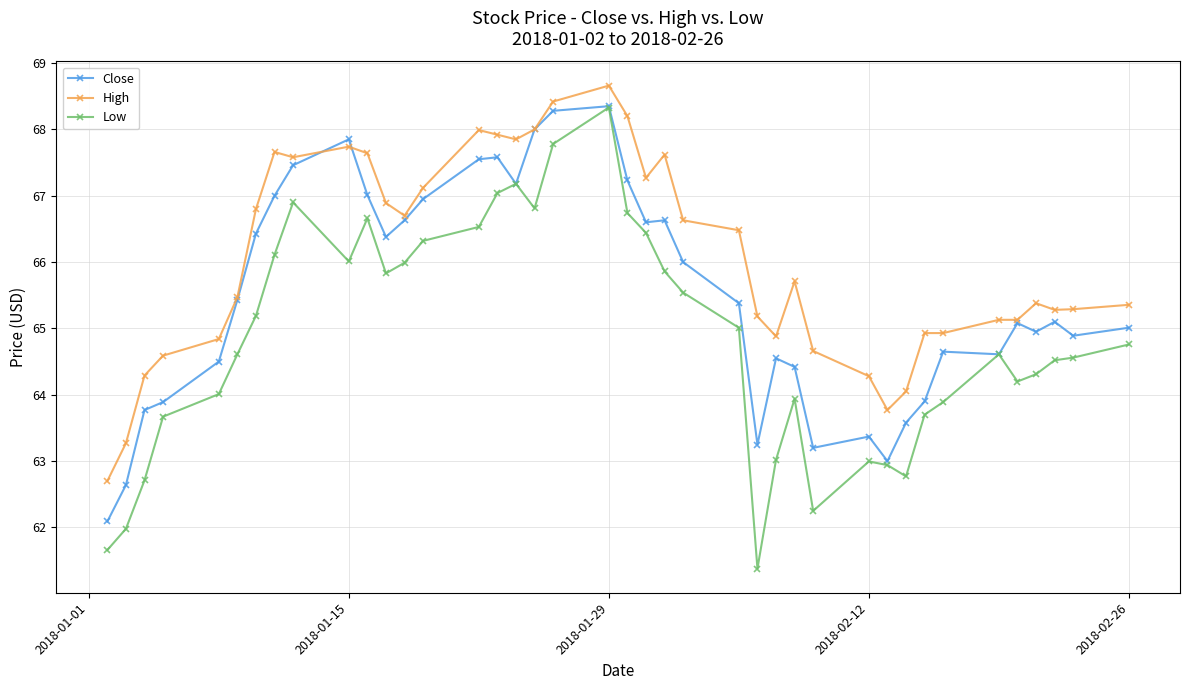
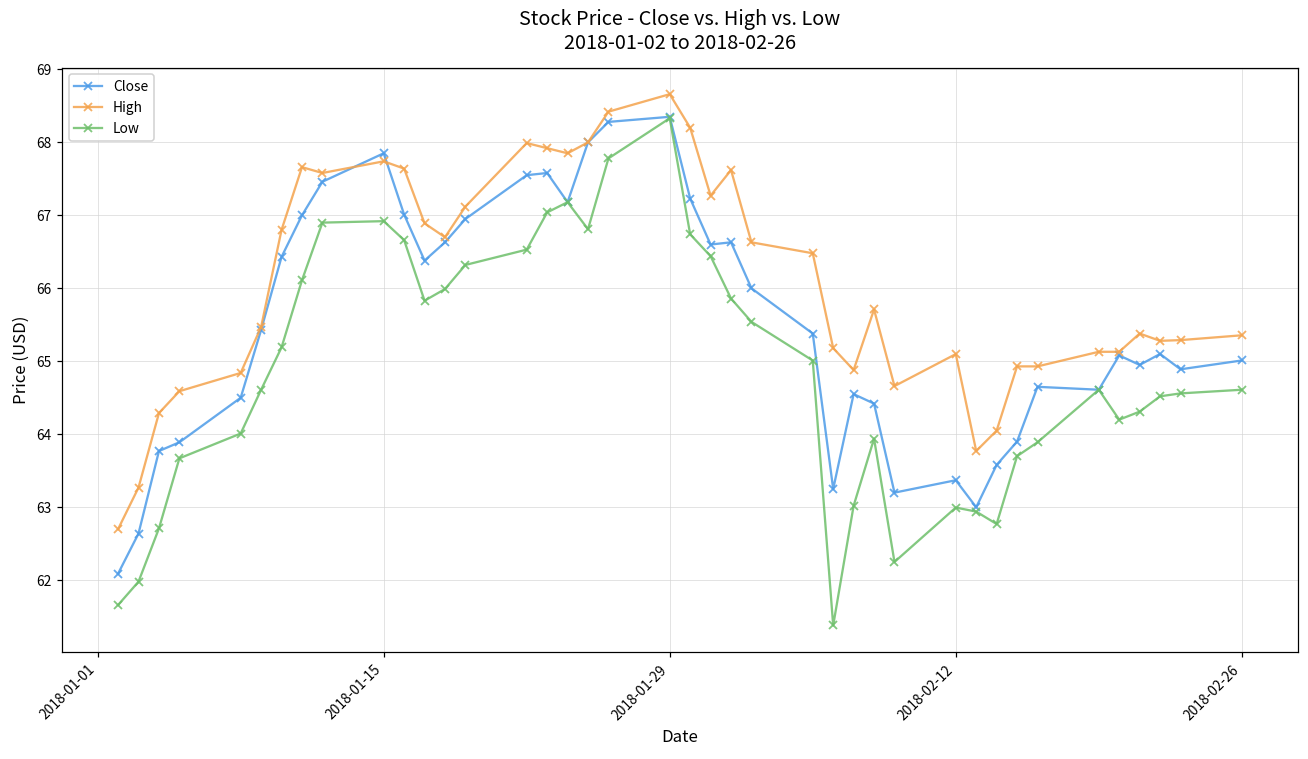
Low, 2018-01-15: 66.0 -> 66.9
High, 2018-02-12: 64.3 -> 65.1
Low, 2018-02-26: 64.8 -> 64.6
